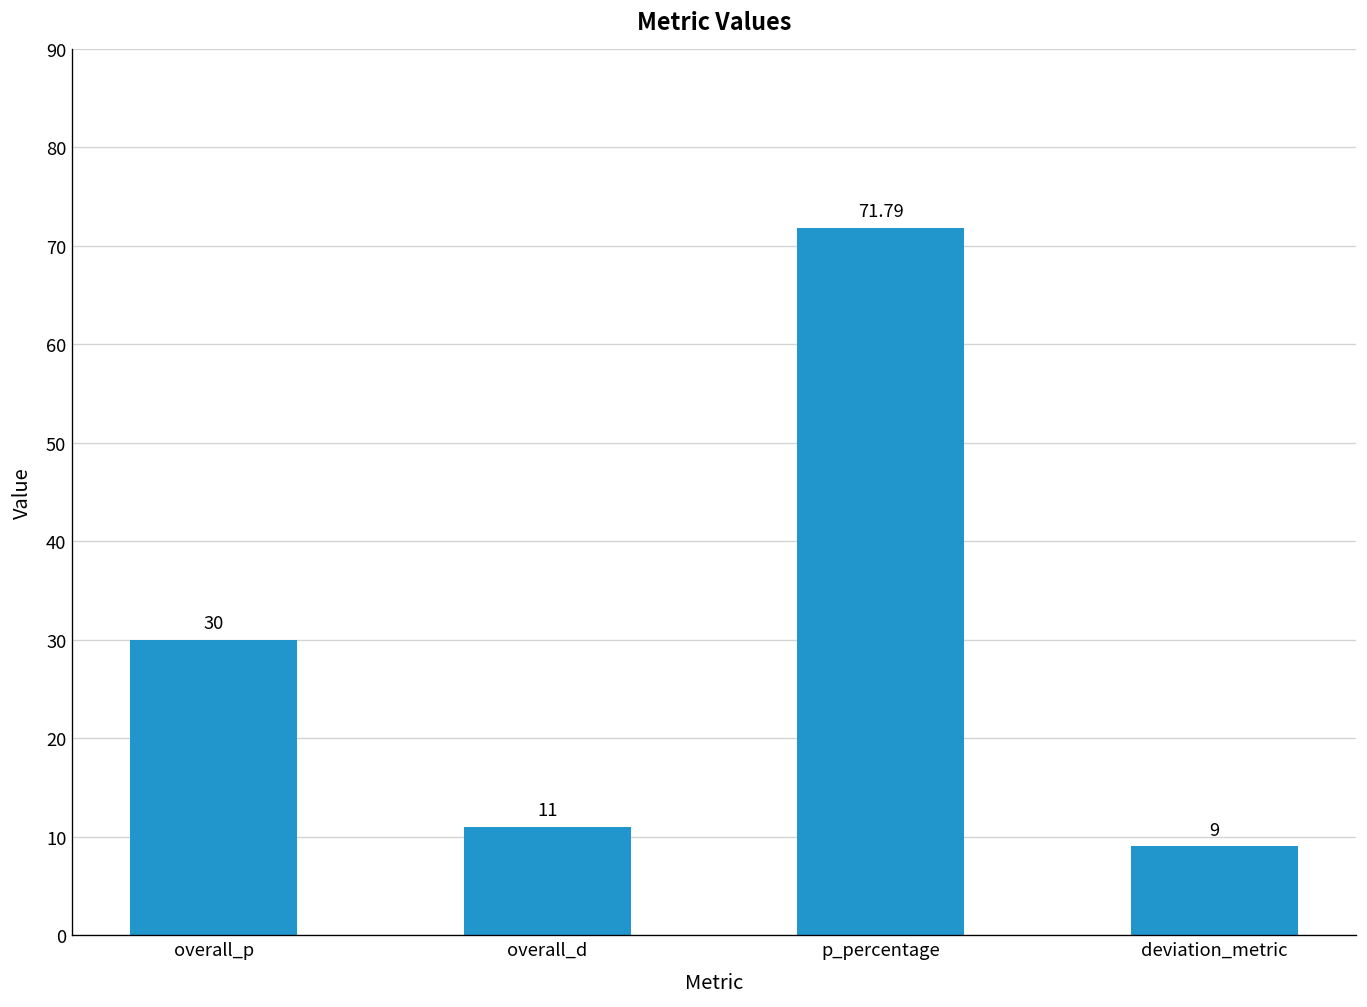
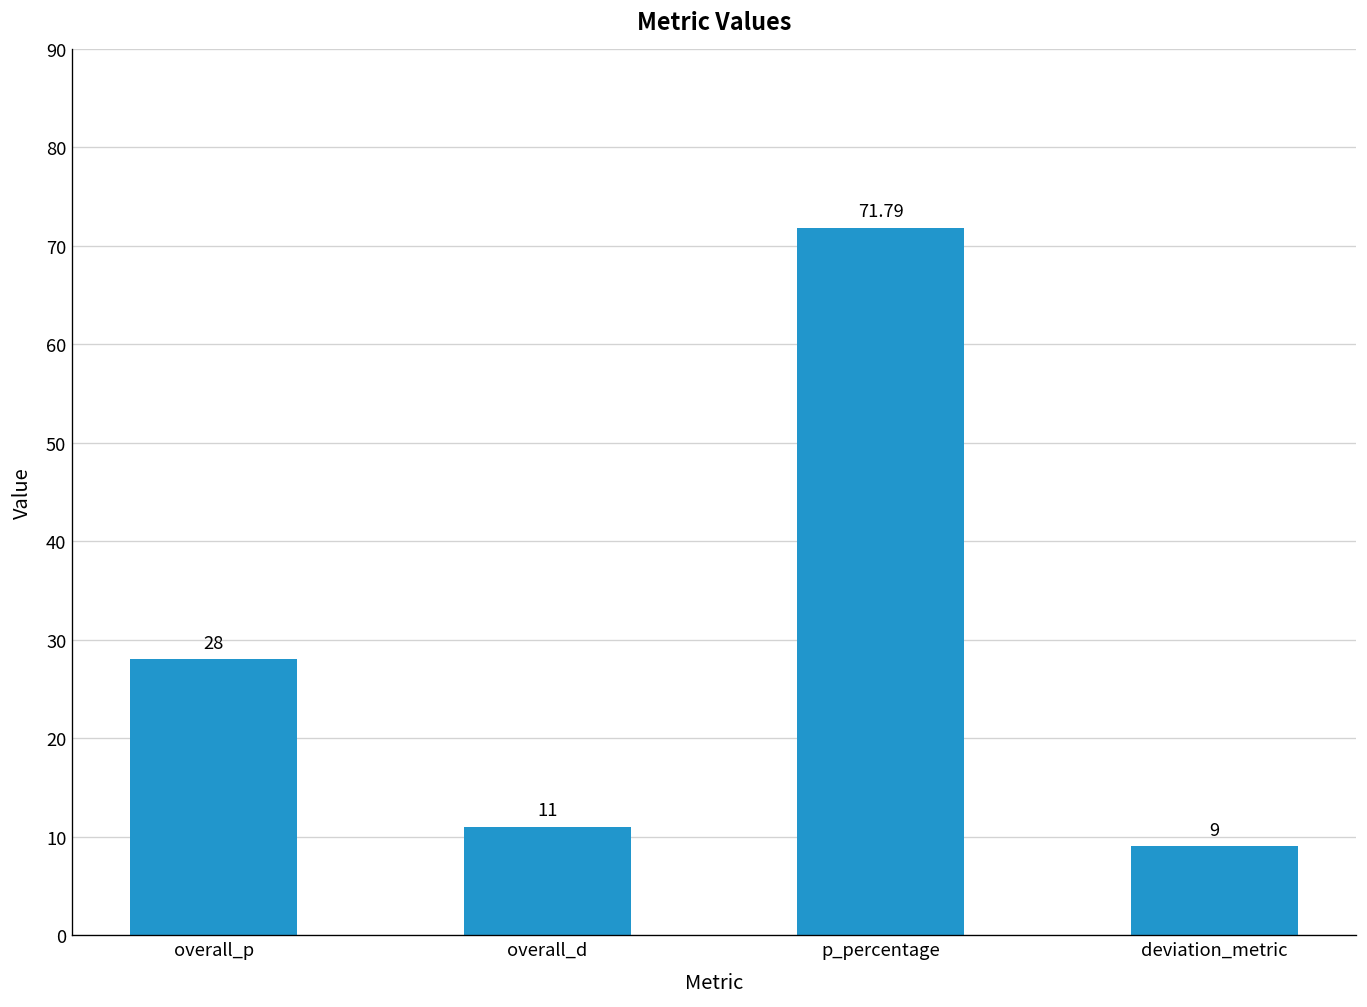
overall_p: 30 -> 28
